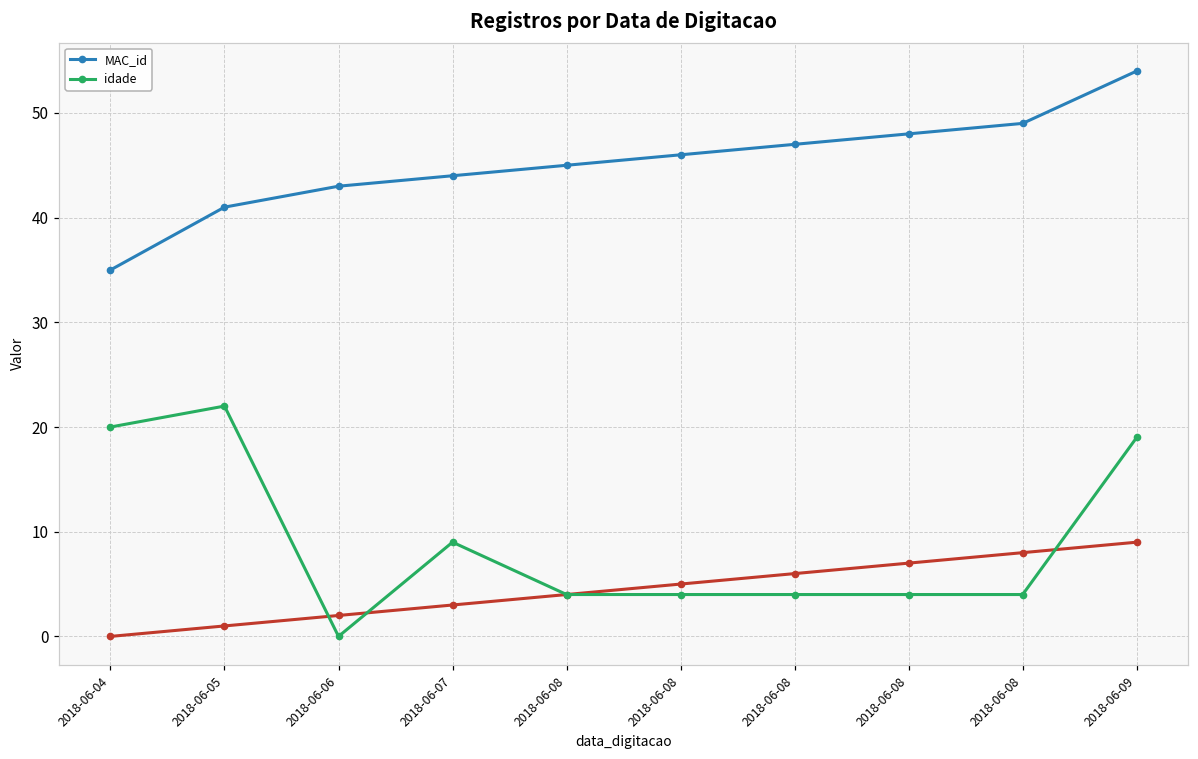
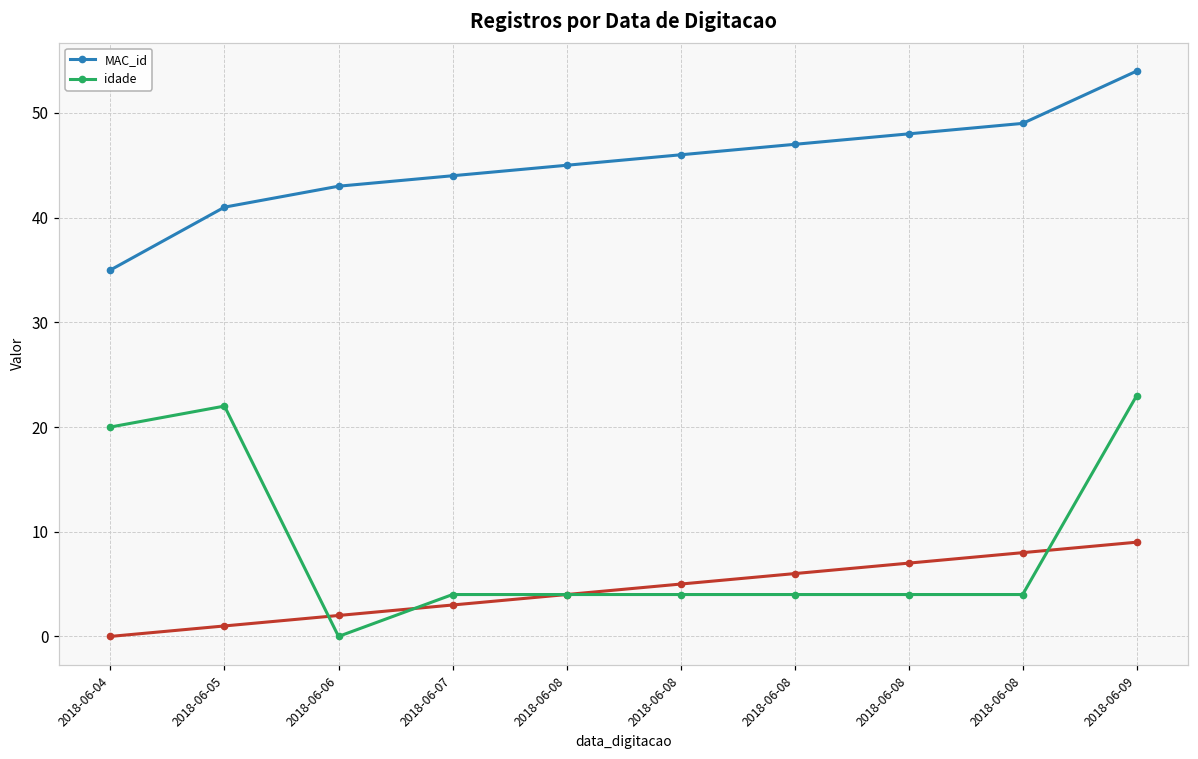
idade, 2018-06-07: 9 -> 4
idade, 2018-06-09: 19 -> 23
